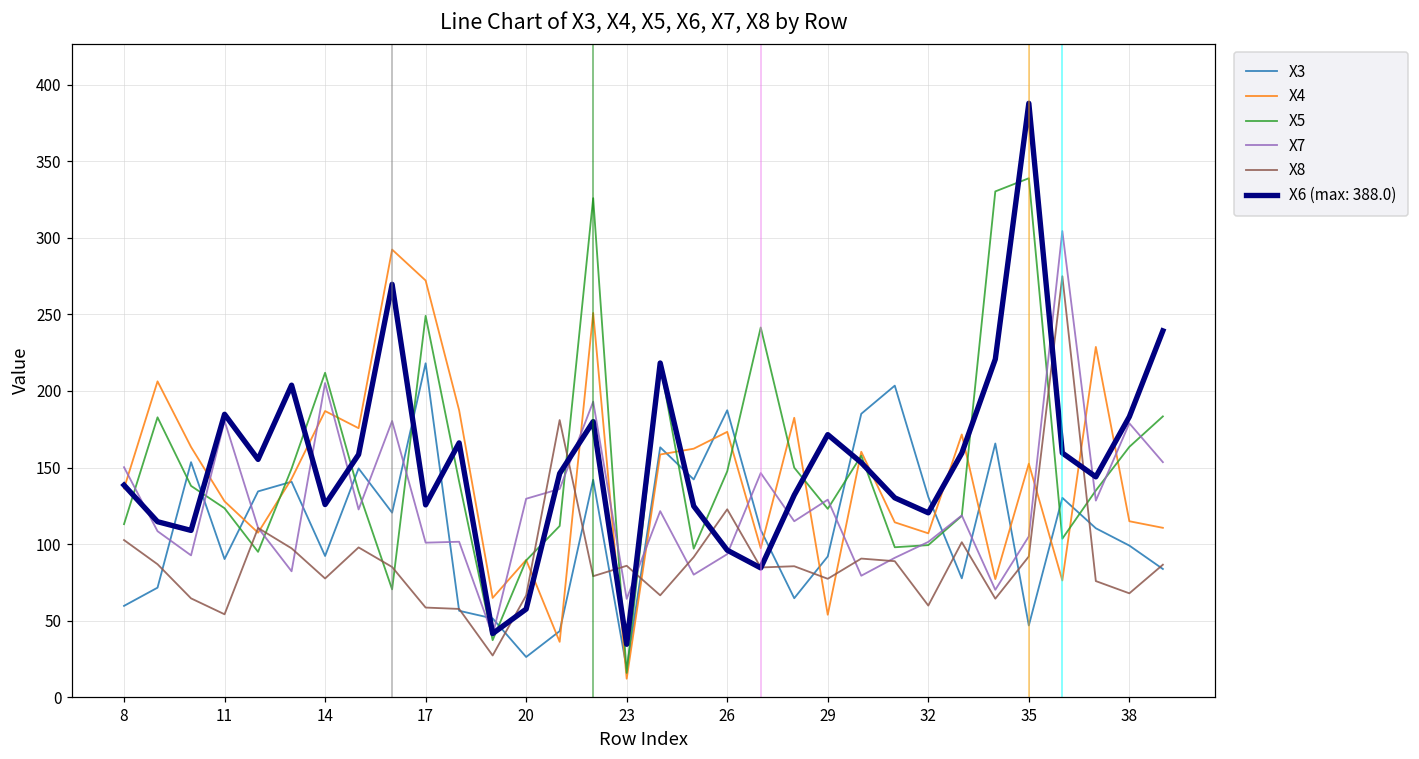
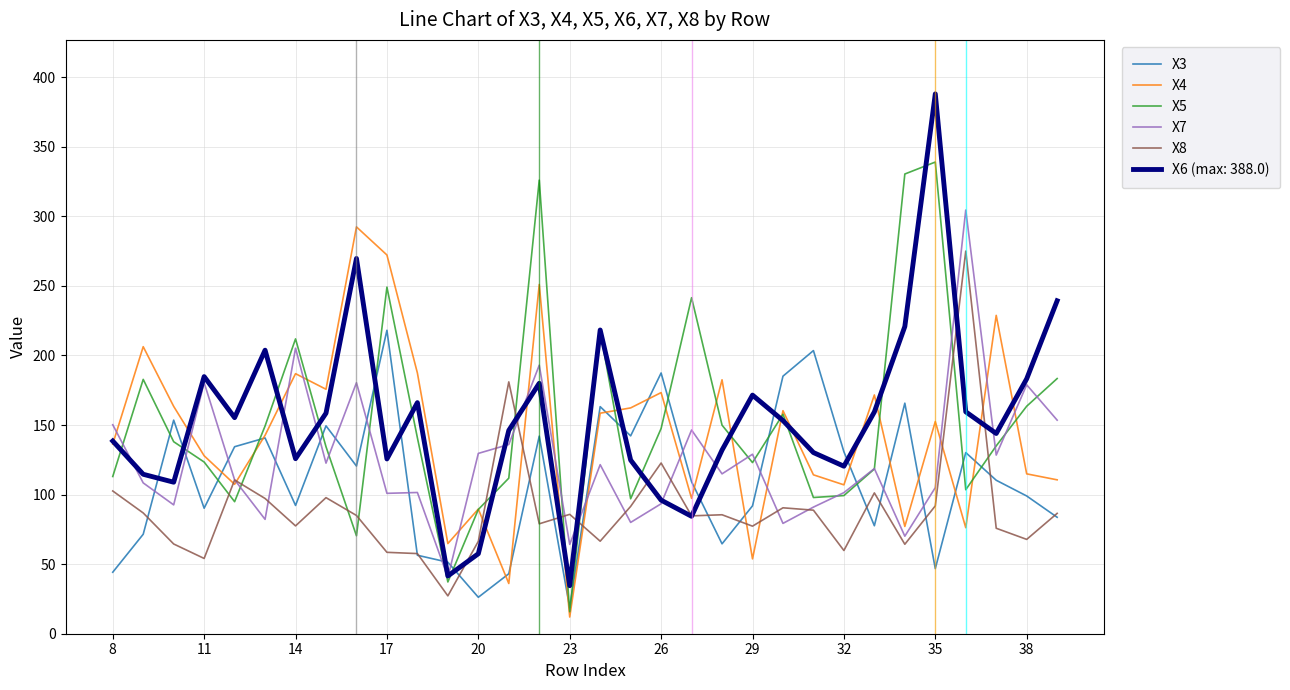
X3, 8: 60 -> 44
